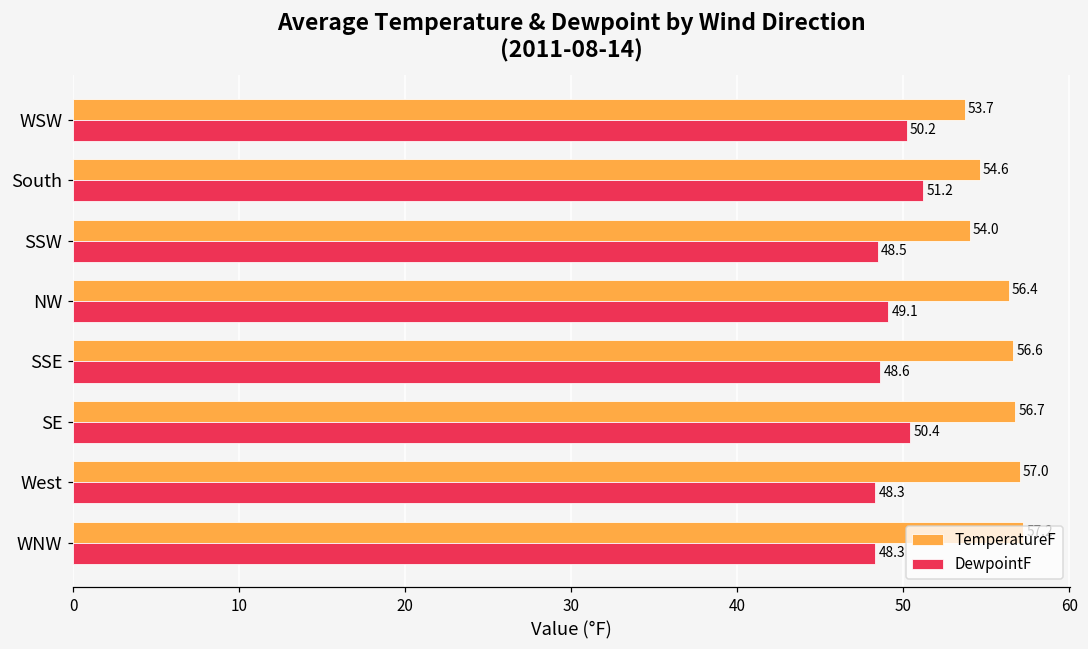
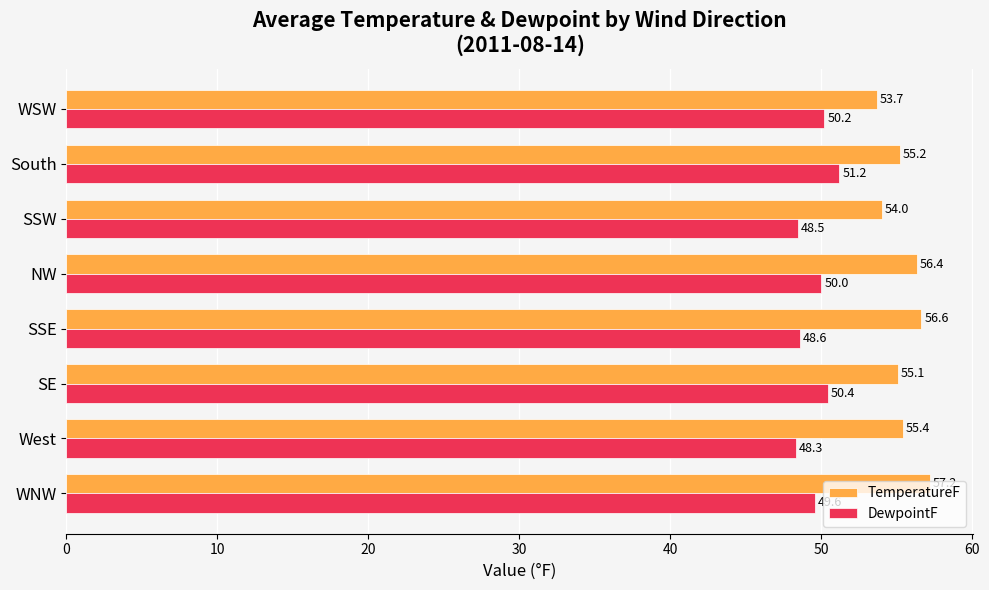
TemperatureF, South: 54.6 -> 55.2
DewpointF, NW: 49.1 -> 50.0
TemperatureF, SE: 56.7 -> 55.1
TemperatureF, West: 57.0 -> 55.4
DewpointF, WNW: 48.3 -> 49.6
